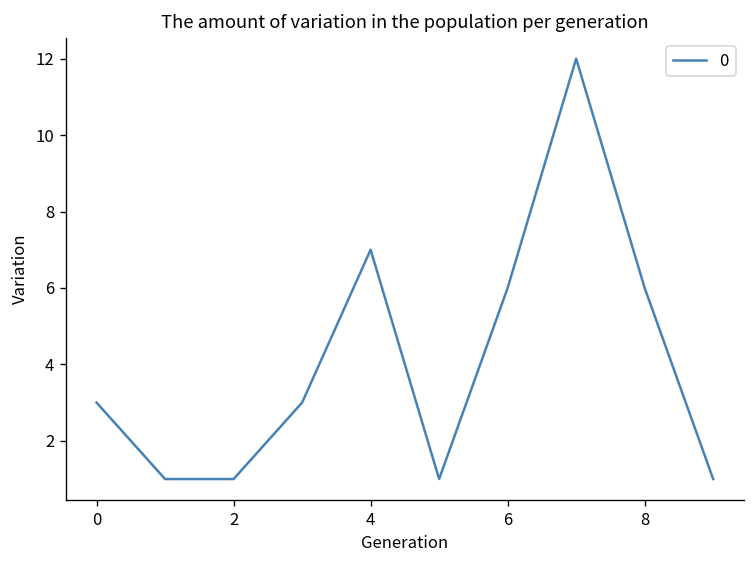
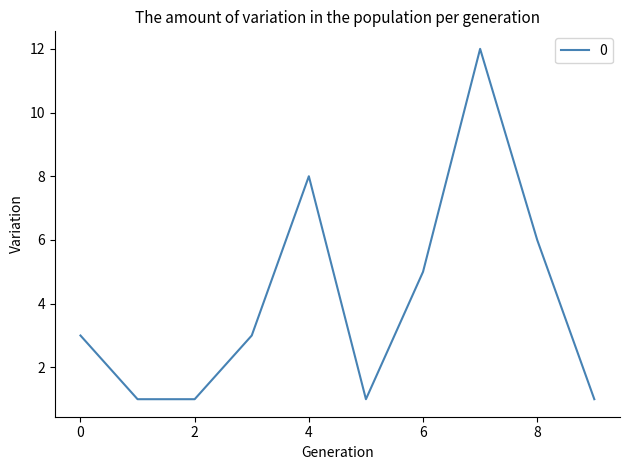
4: 7 -> 8
6: 6 -> 5
